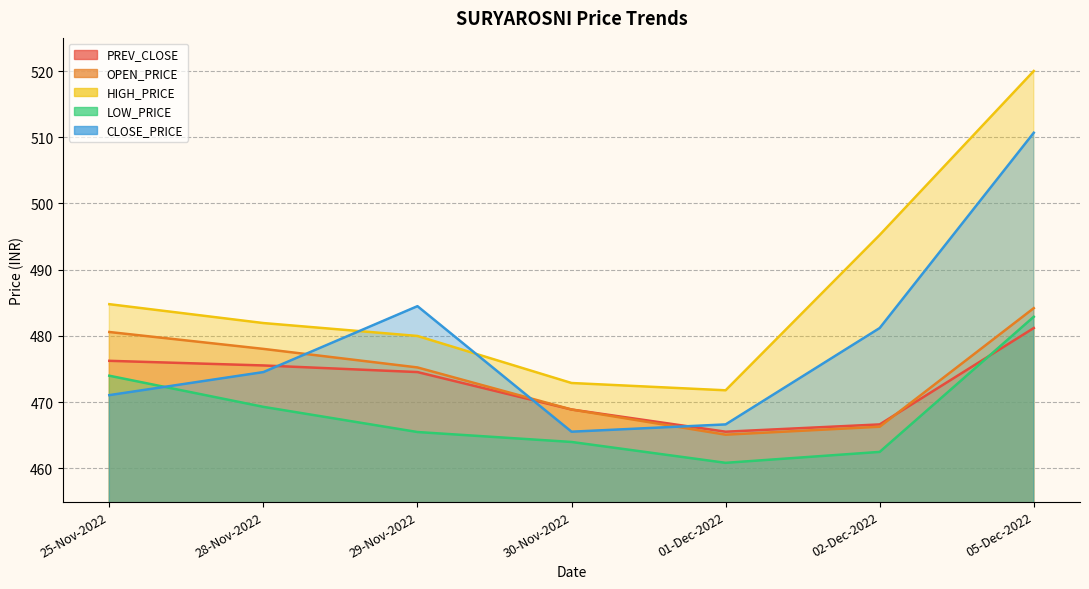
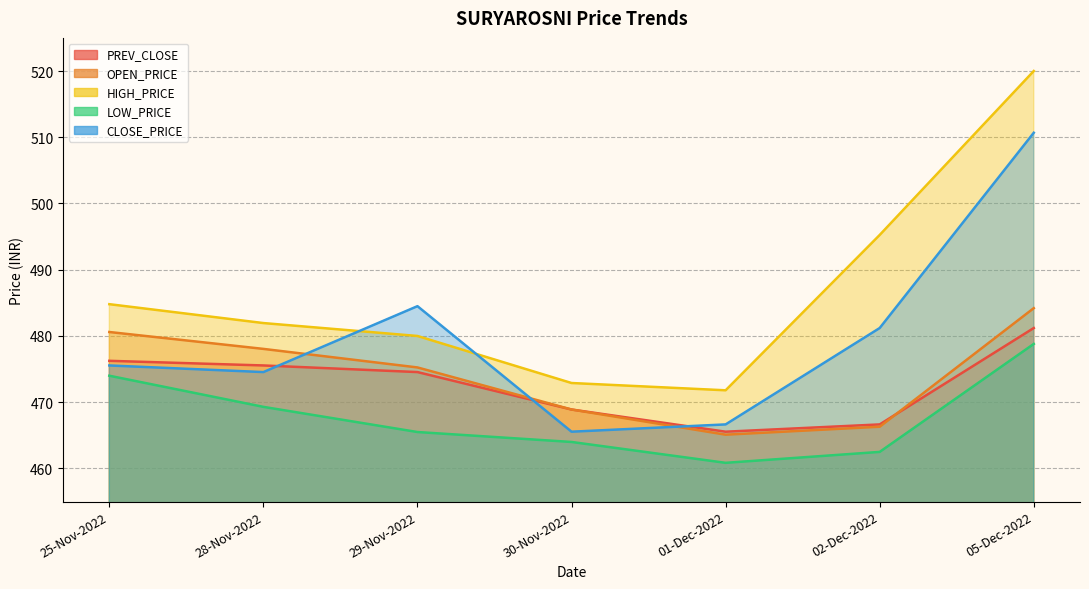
CLOSE_PRICE, 25-Nov-2022: 471 -> 476
LOW_PRICE, 05-Dec-2022: 483 -> 479
